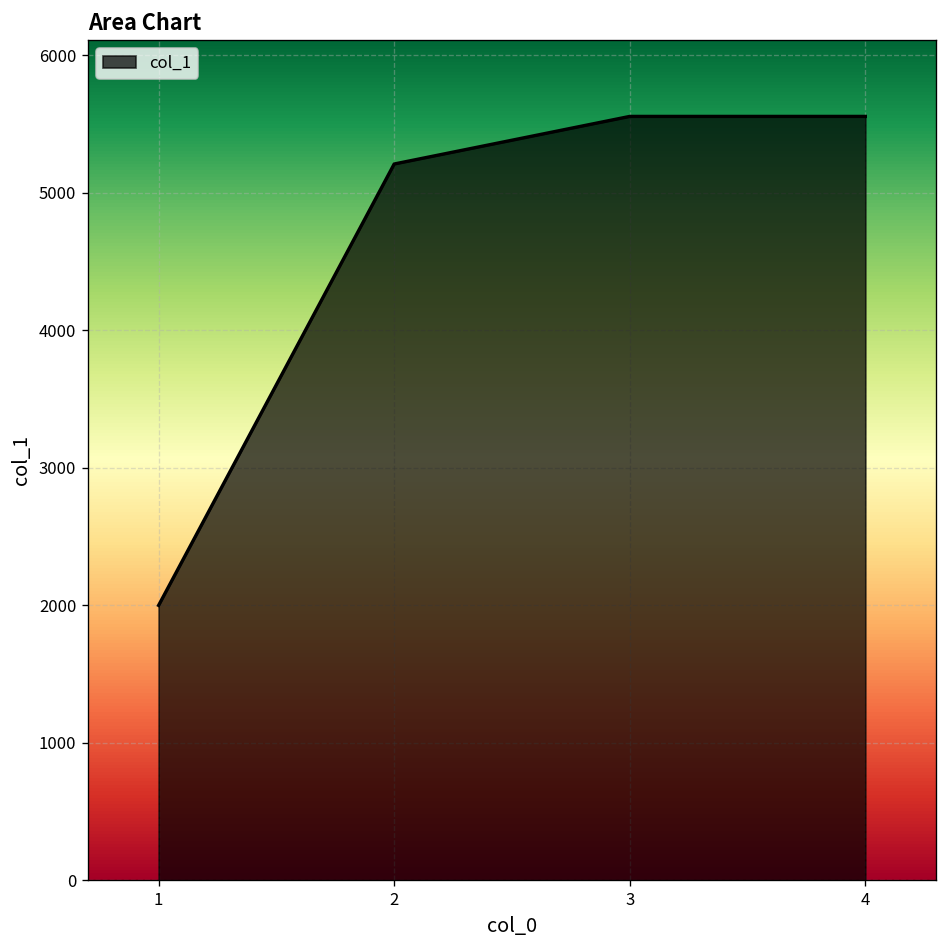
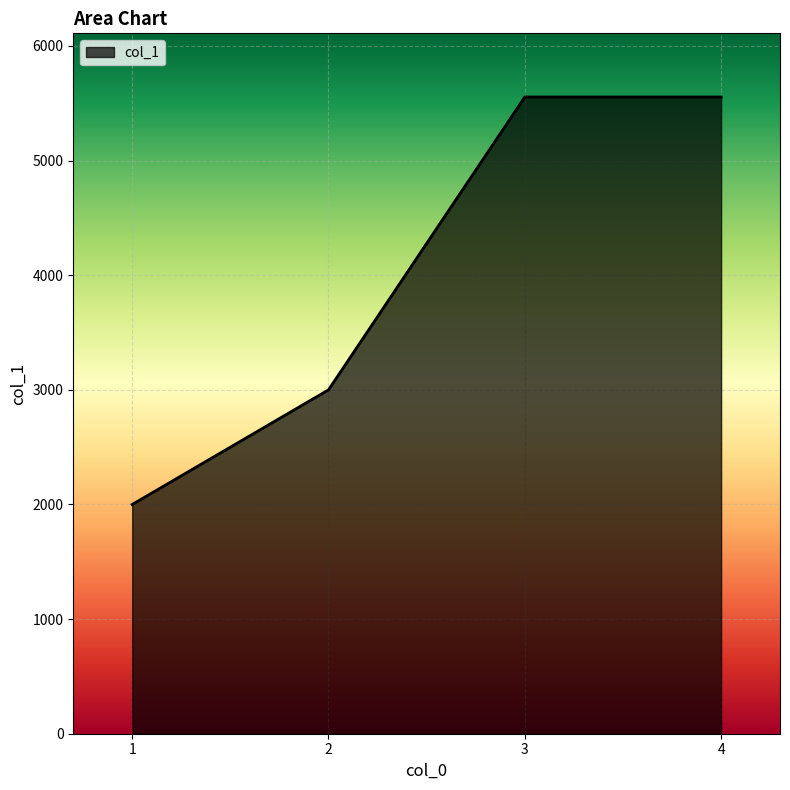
2: 5210 -> 3000
